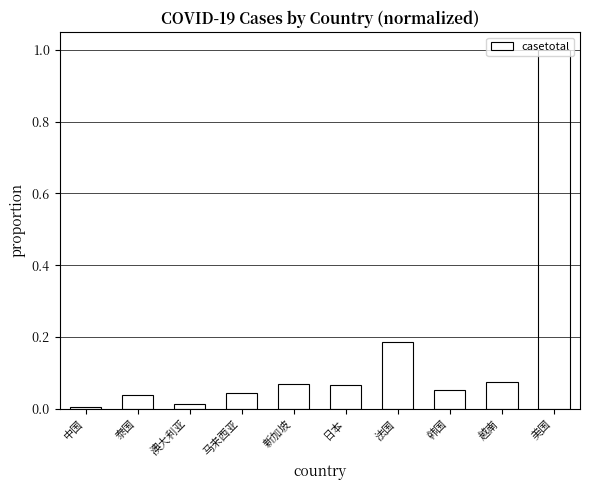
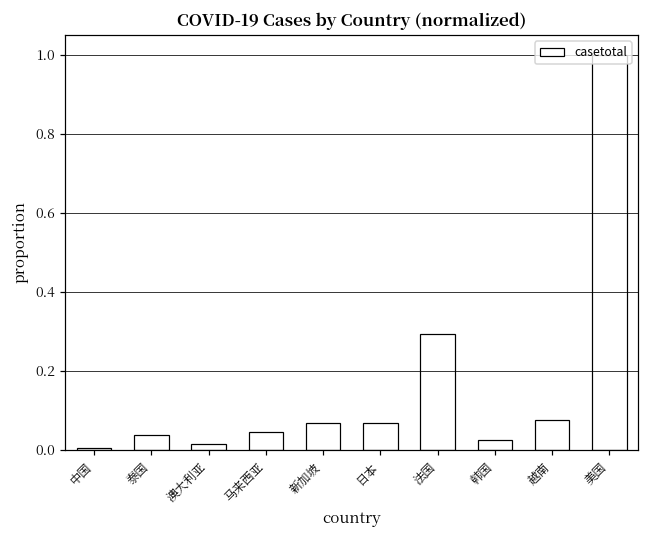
法国: 0.19 -> 0.29
韩国: 0.05 -> 0.02
